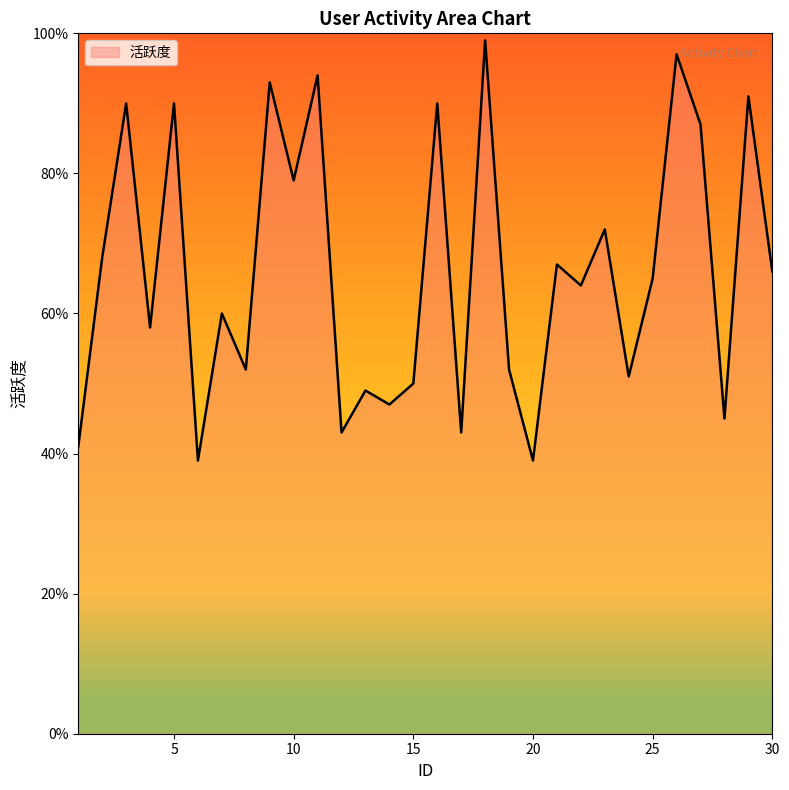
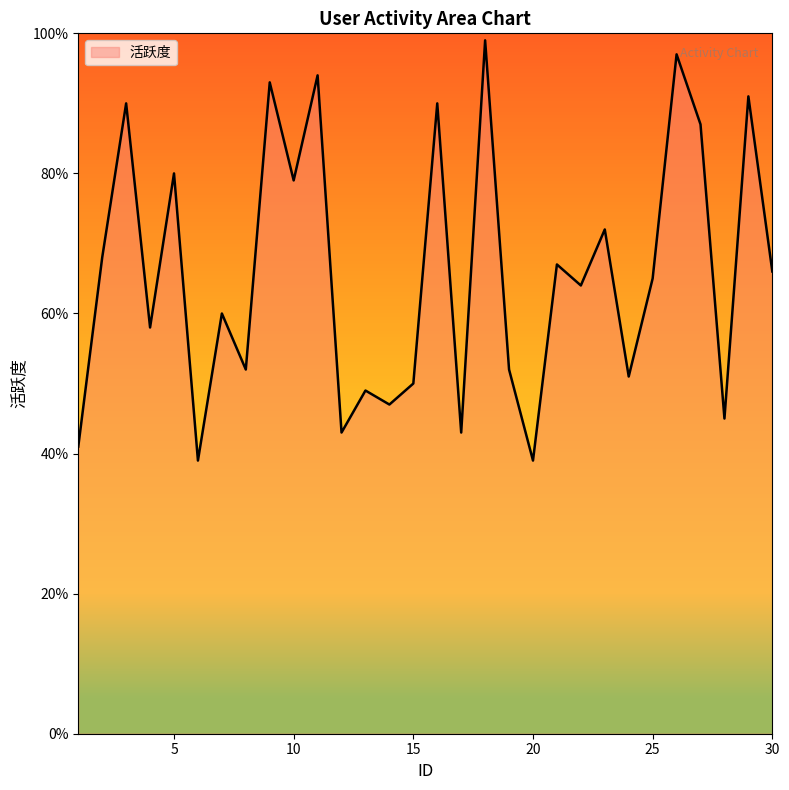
5: 90% -> 80%
